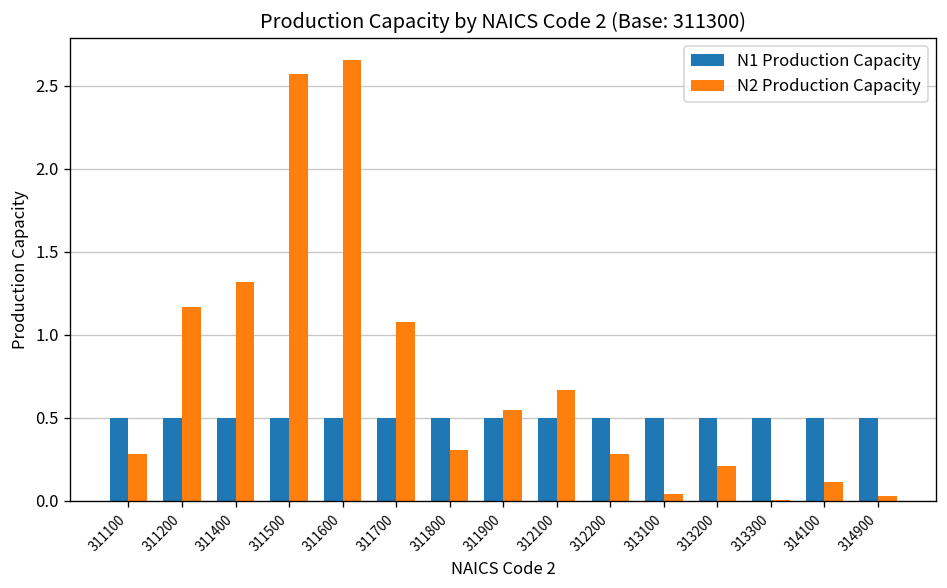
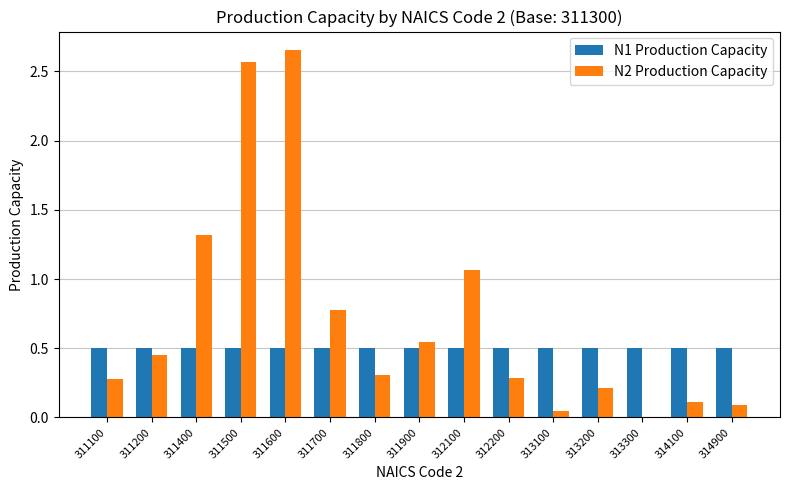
N2 Production Capacity, 311200: 1.17 -> 0.45
N2 Production Capacity, 311700: 1.08 -> 0.78
N2 Production Capacity, 312100: 0.67 -> 1.07
N2 Production Capacity, 314900: 0.03 -> 0.09
